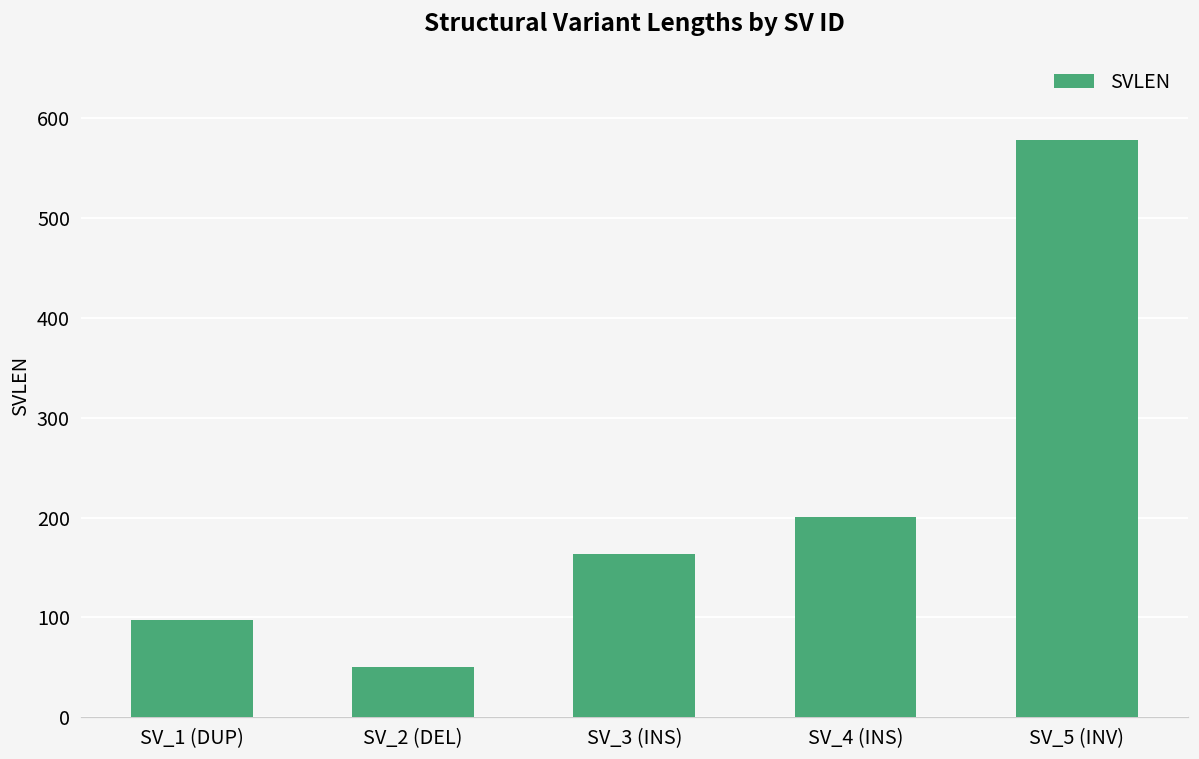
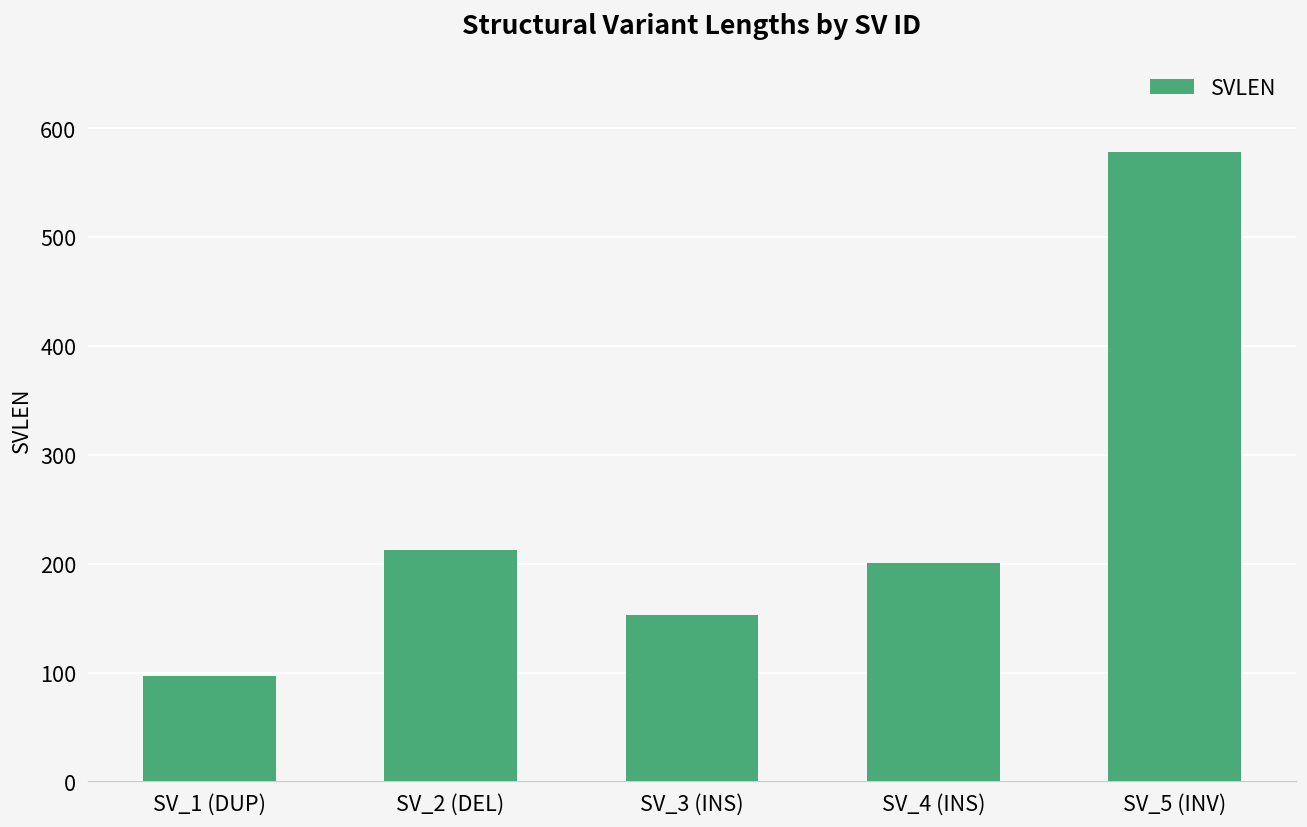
SV_2 (DEL): 50 -> 210
SV_3 (INS): 160 -> 150
